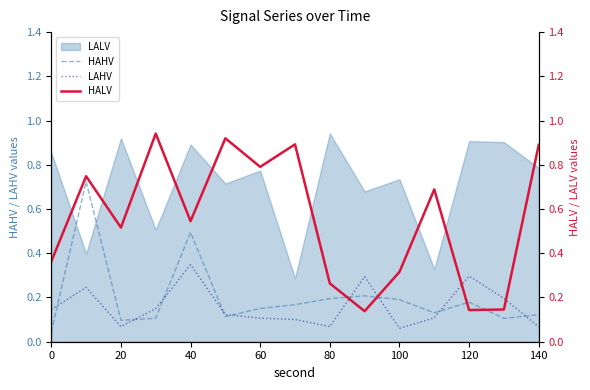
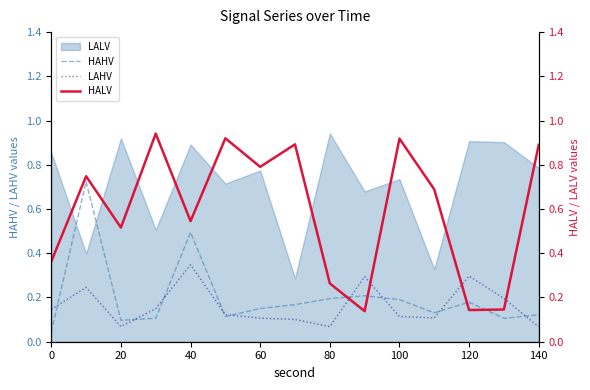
LAHV, 100: 0.06 -> 0.11
HALV, 100: 0.32 -> 0.92
